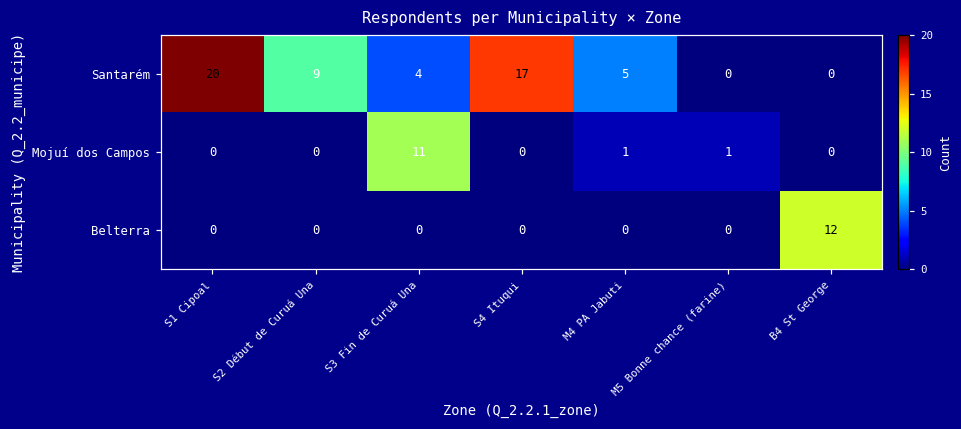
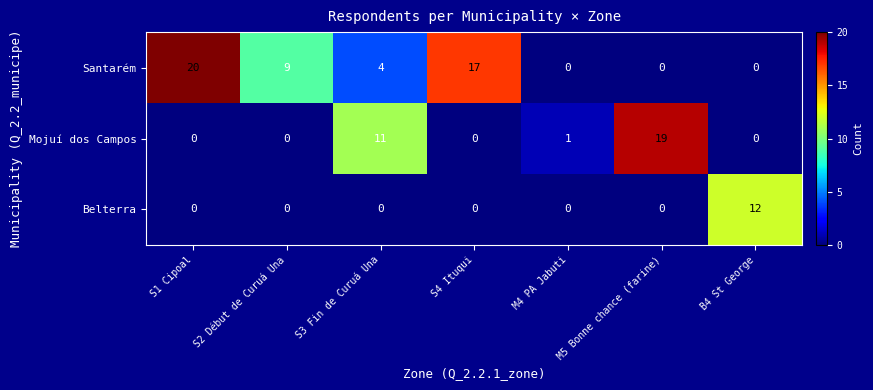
Santarém, M4 PA Jabuti: 5 -> 0
Mojuí dos Campos, M5 Bonne chance (farine): 1 -> 19
